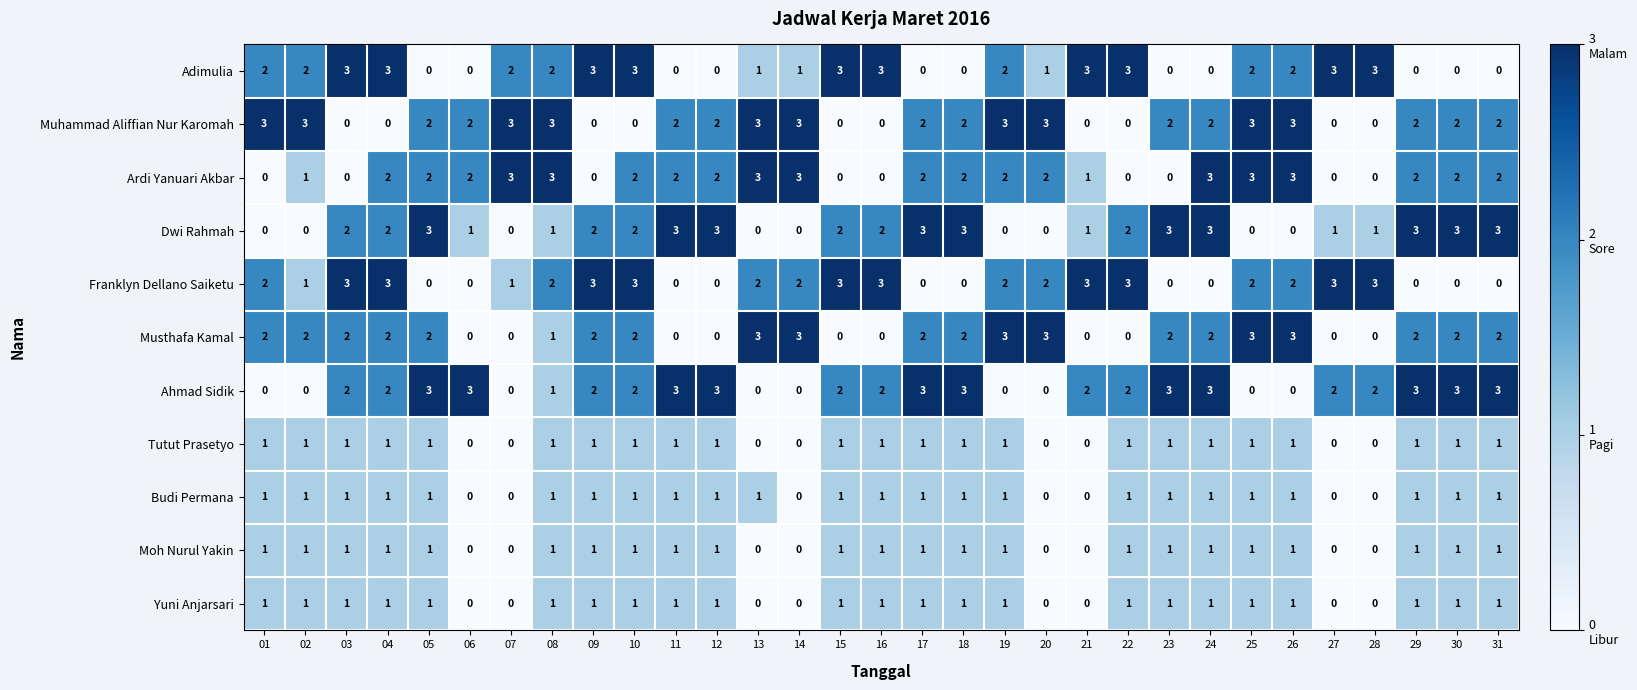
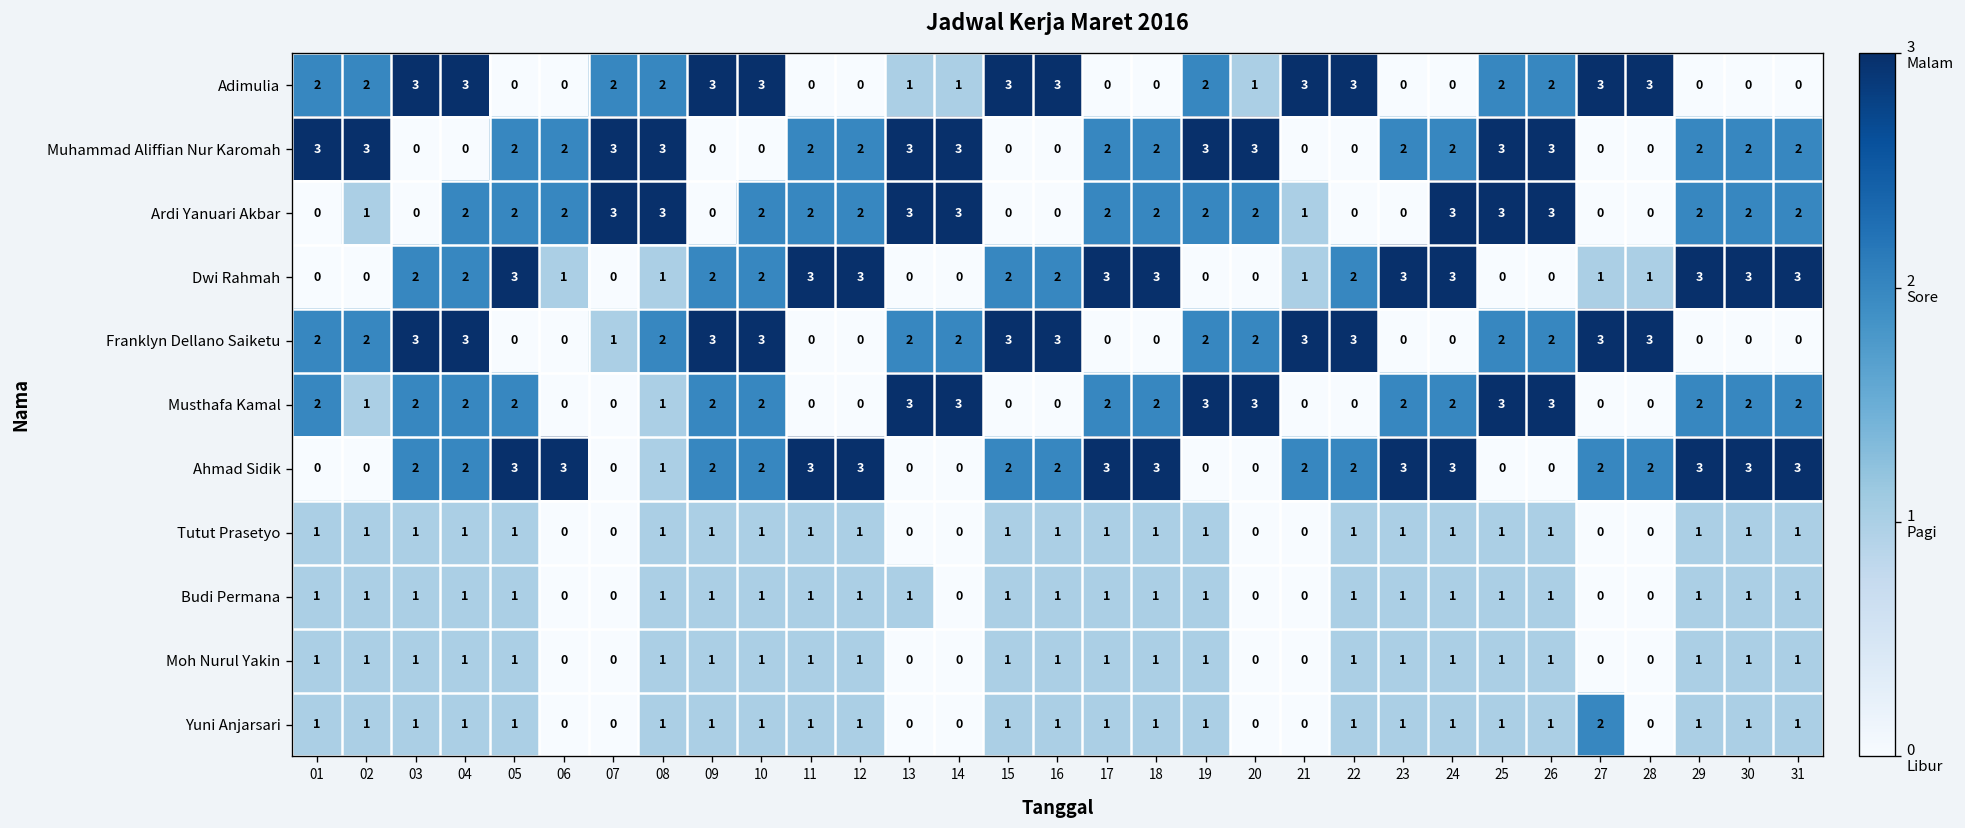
Franklyn Dellano Saiketu, 02: 1 -> 2
Musthafa Kamal, 02: 2 -> 1
Yuni Anjarsari, 27: 0 -> 2
